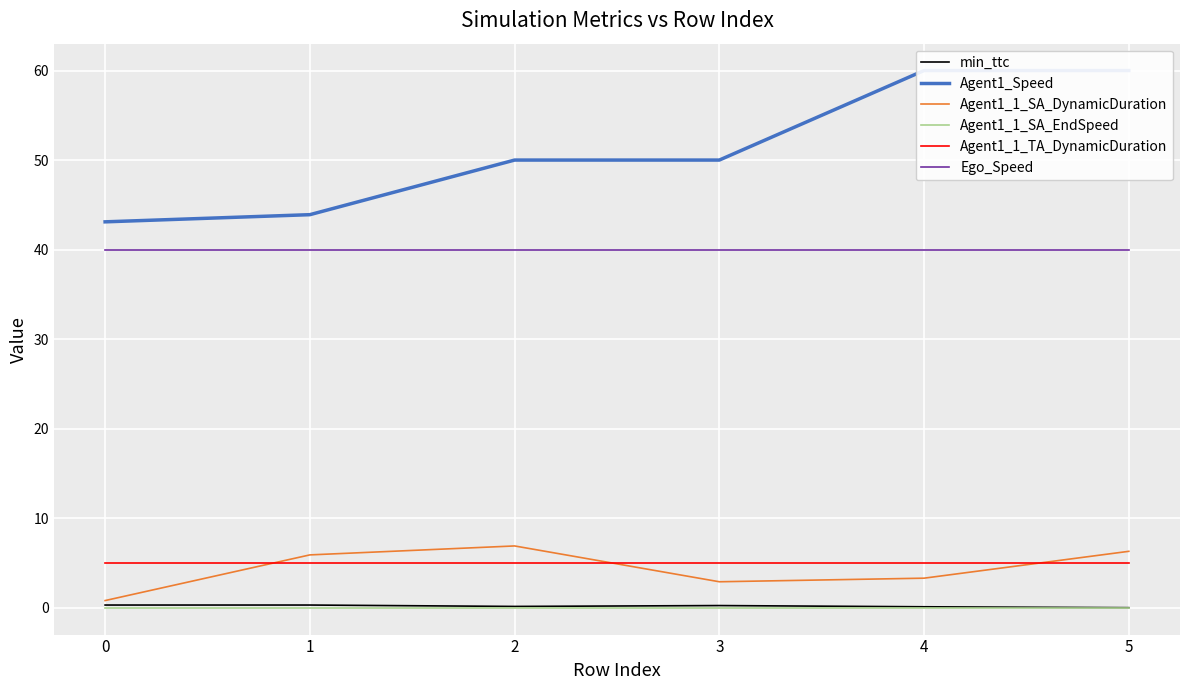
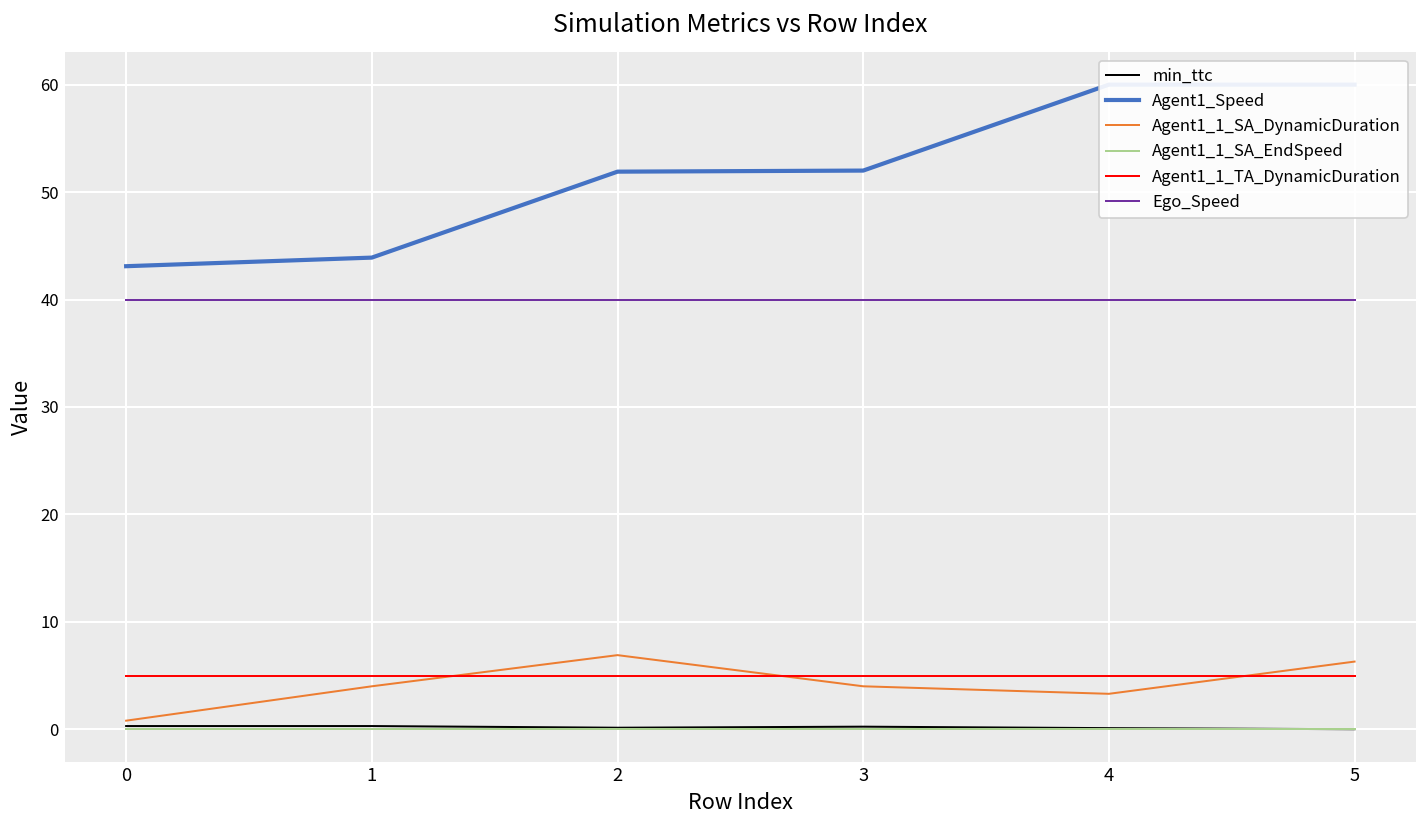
Agent1_1_SA_DynamicDuration, 1: 6 -> 4
Agent1_Speed, 2: 50 -> 52
Agent1_Speed, 3: 50 -> 52
Agent1_1_SA_DynamicDuration, 3: 3 -> 4
